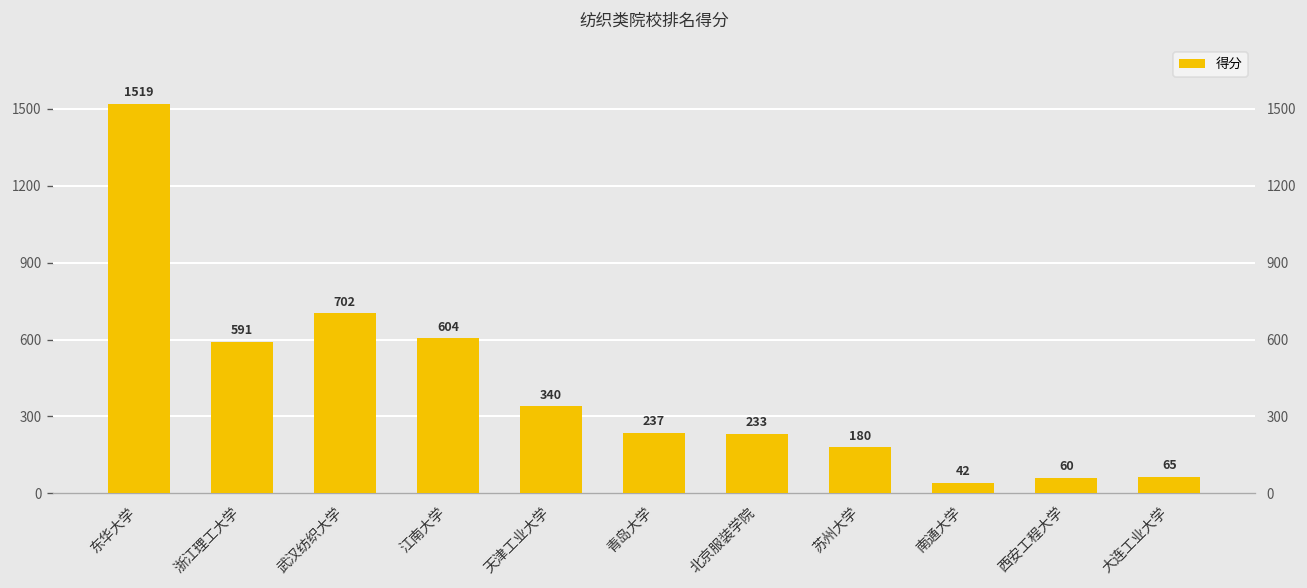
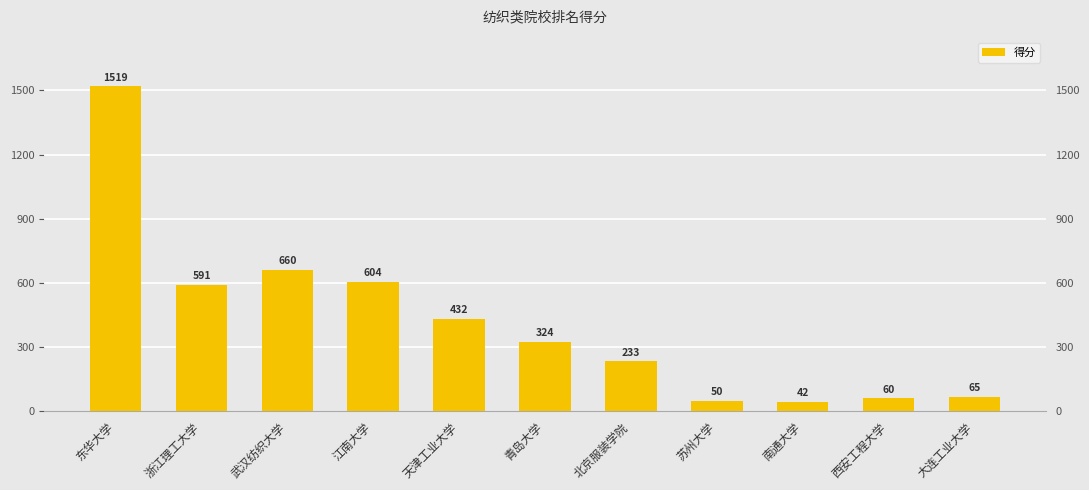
武汉纺织大学: 702 -> 660
天津工业大学: 340 -> 432
青岛大学: 237 -> 324
苏州大学: 180 -> 50
